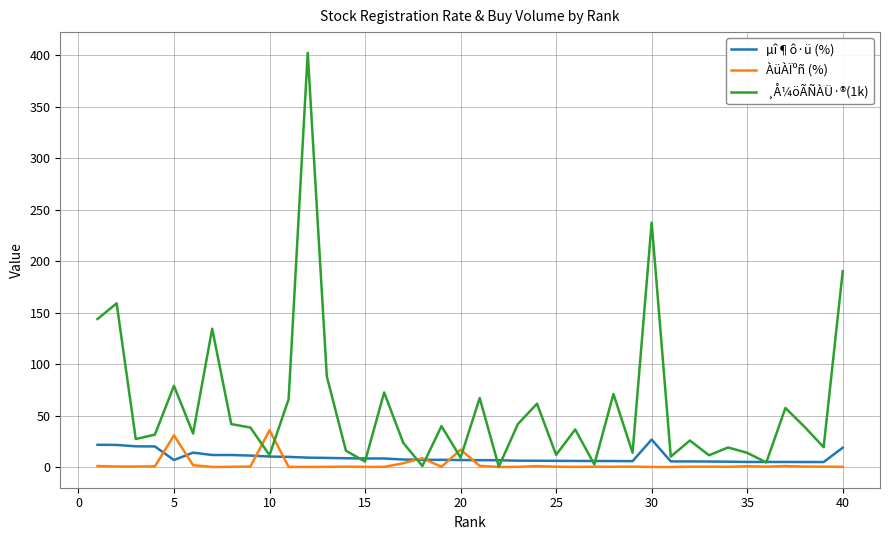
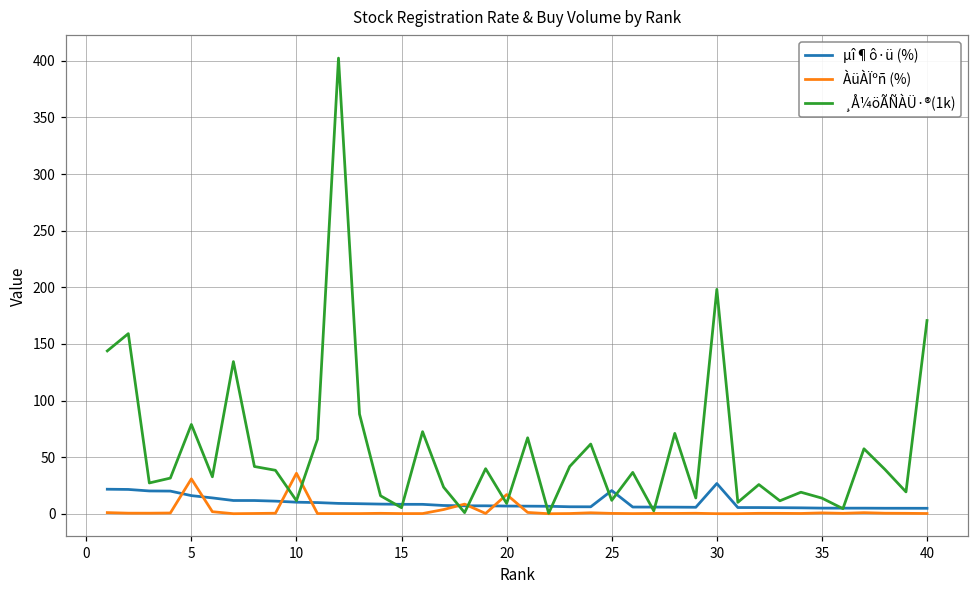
µî¶ô·ü (%), 5: 7 -> 16
µî¶ô·ü (%), 25: 6 -> 20
¸Å¼öÃÑÀÜ·®(1k), 30: 238 -> 198
µî¶ô·ü (%), 40: 19 -> 5
¸Å¼öÃÑÀÜ·®(1k), 40: 190 -> 171
